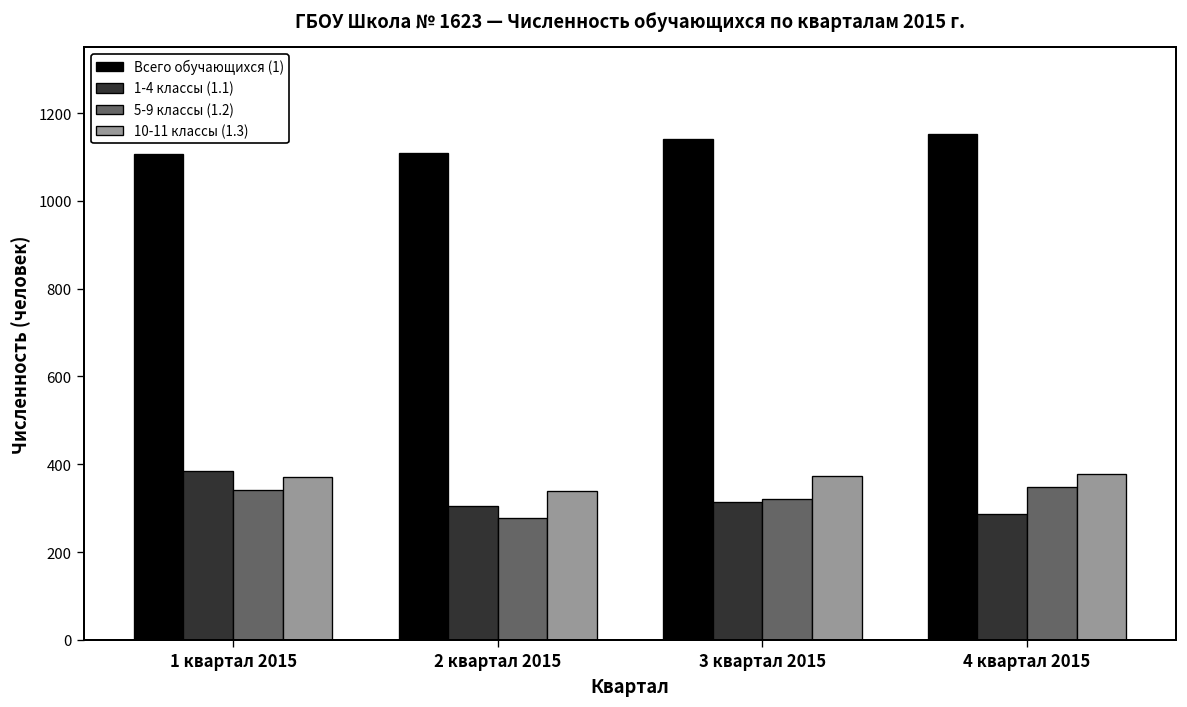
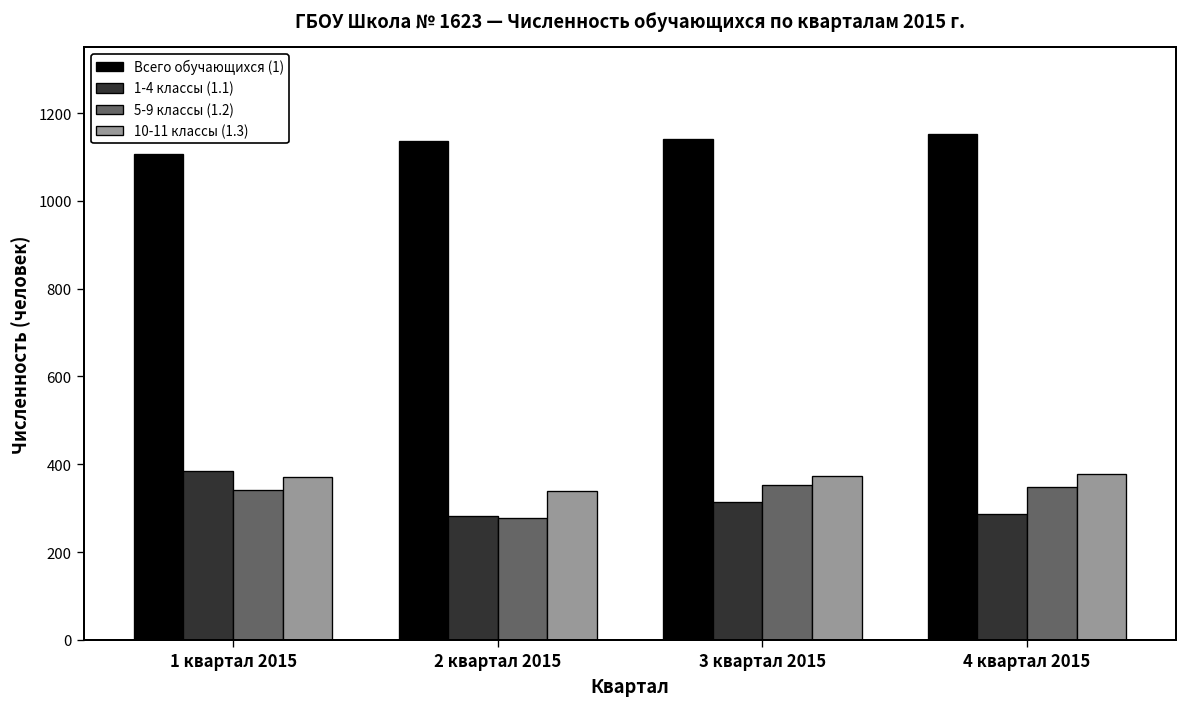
Всего обучающихся (1), 2 квартал 2015: 1110 -> 1140
1-4 классы (1.1), 2 квартал 2015: 310 -> 280
5-9 классы (1.2), 3 квартал 2015: 320 -> 350
